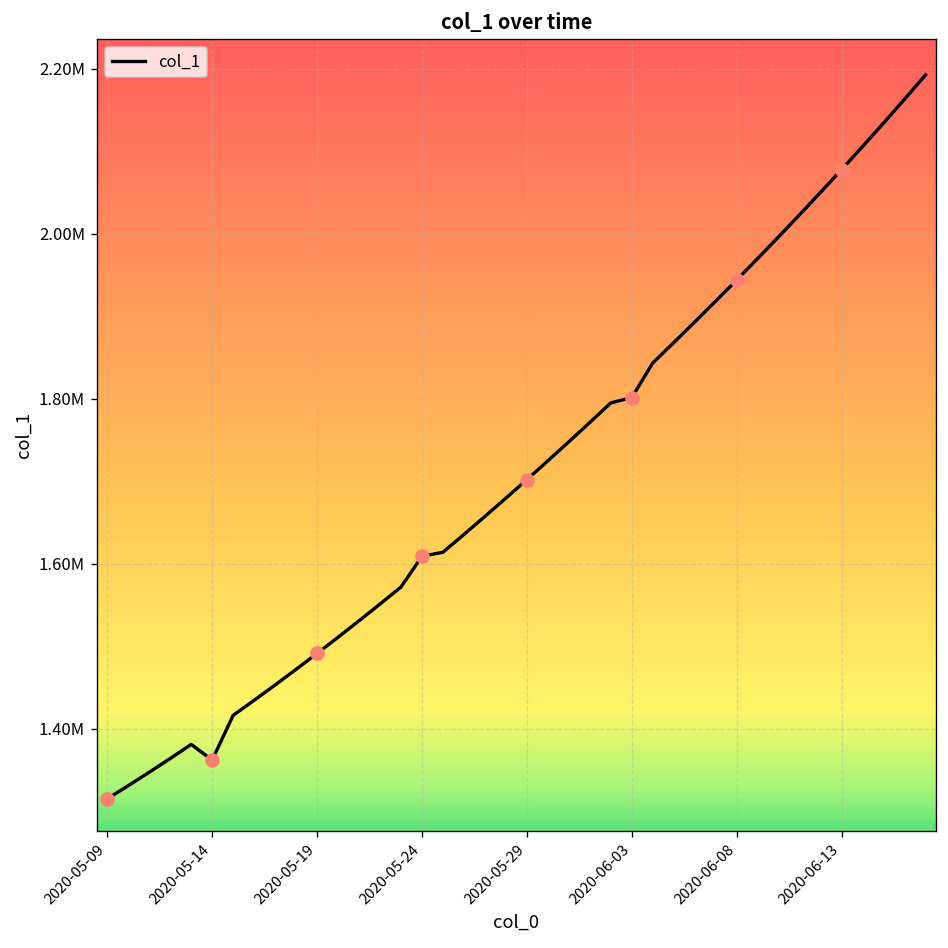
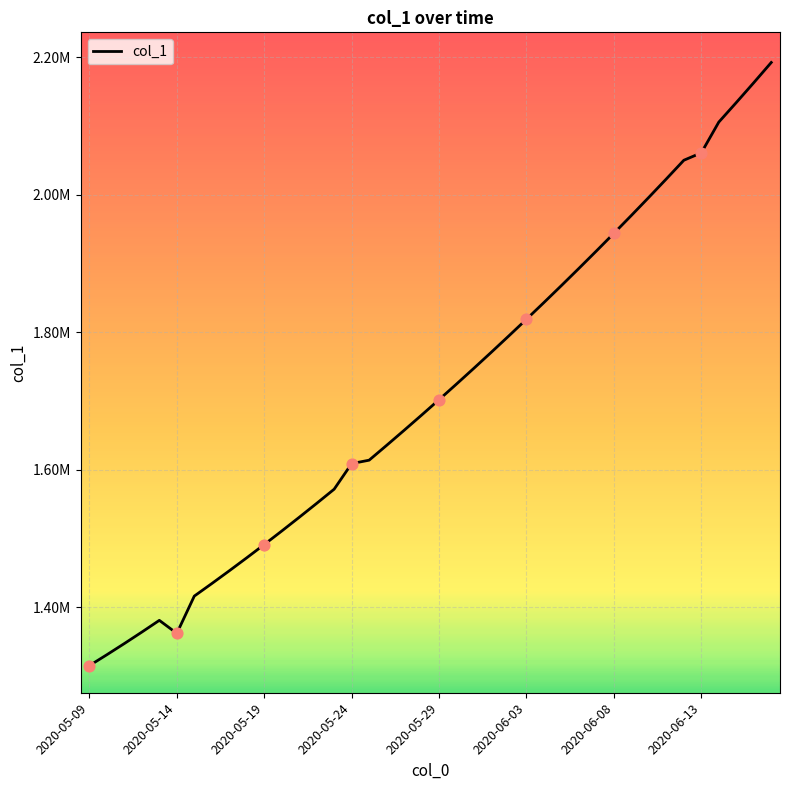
col_1, 2020-06-03: 1800000 -> 1820000
col_1, 2020-06-13: 2080000 -> 2060000
